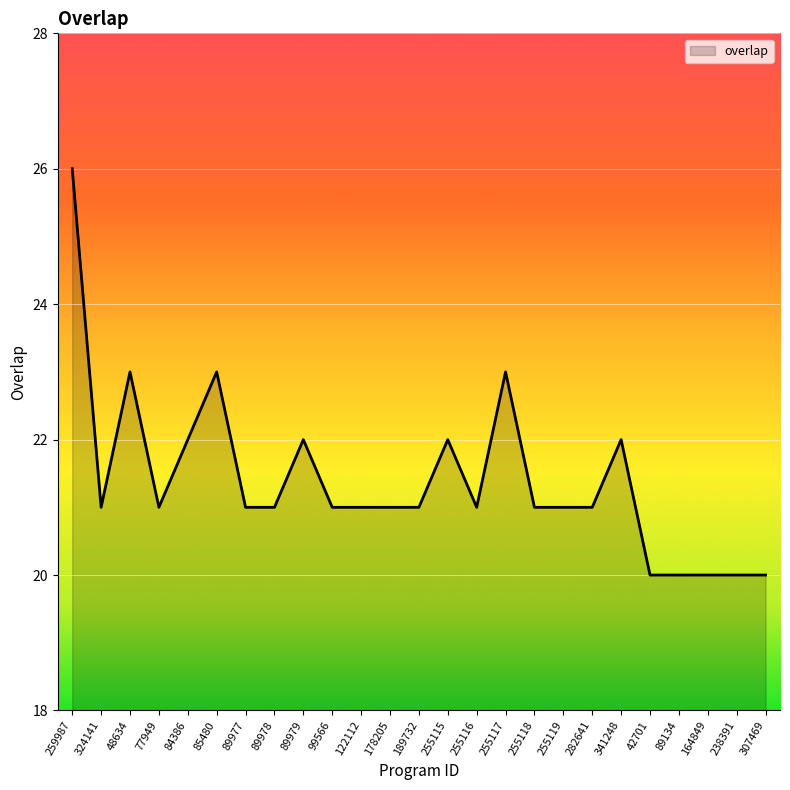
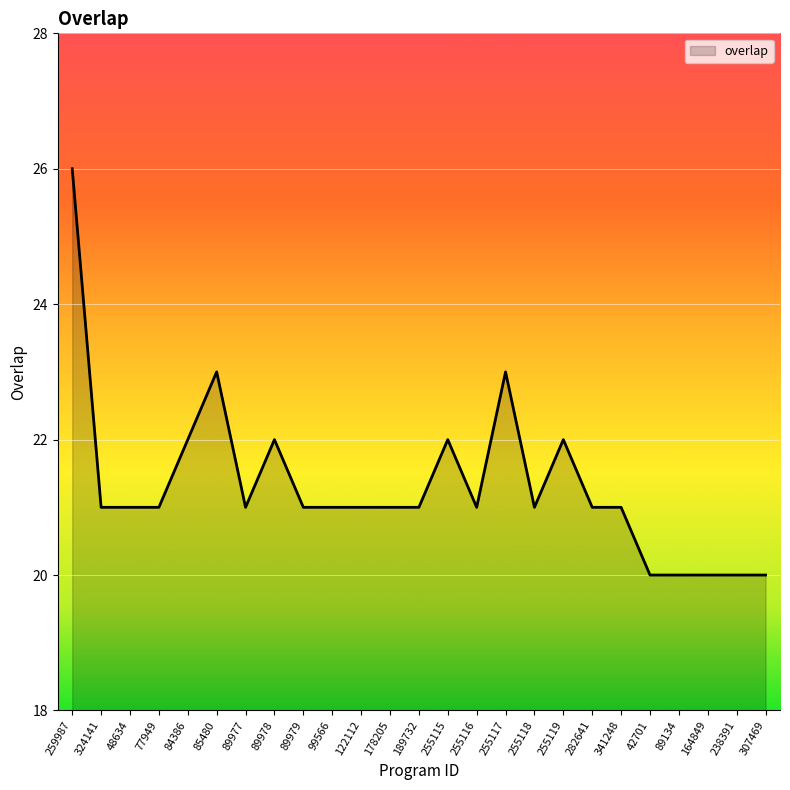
48634: 23 -> 21
89978: 21 -> 22
89979: 22 -> 21
255119: 21 -> 22
341248: 22 -> 21
